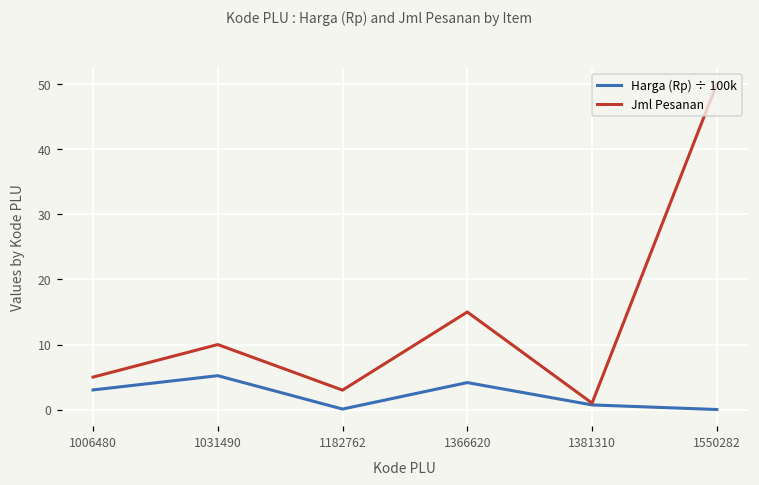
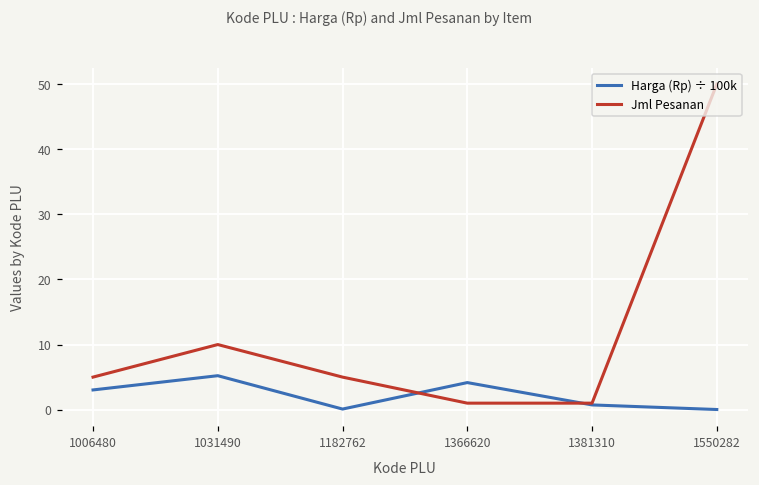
Jml Pesanan, 1182762: 3 -> 5
Jml Pesanan, 1366620: 15 -> 1
